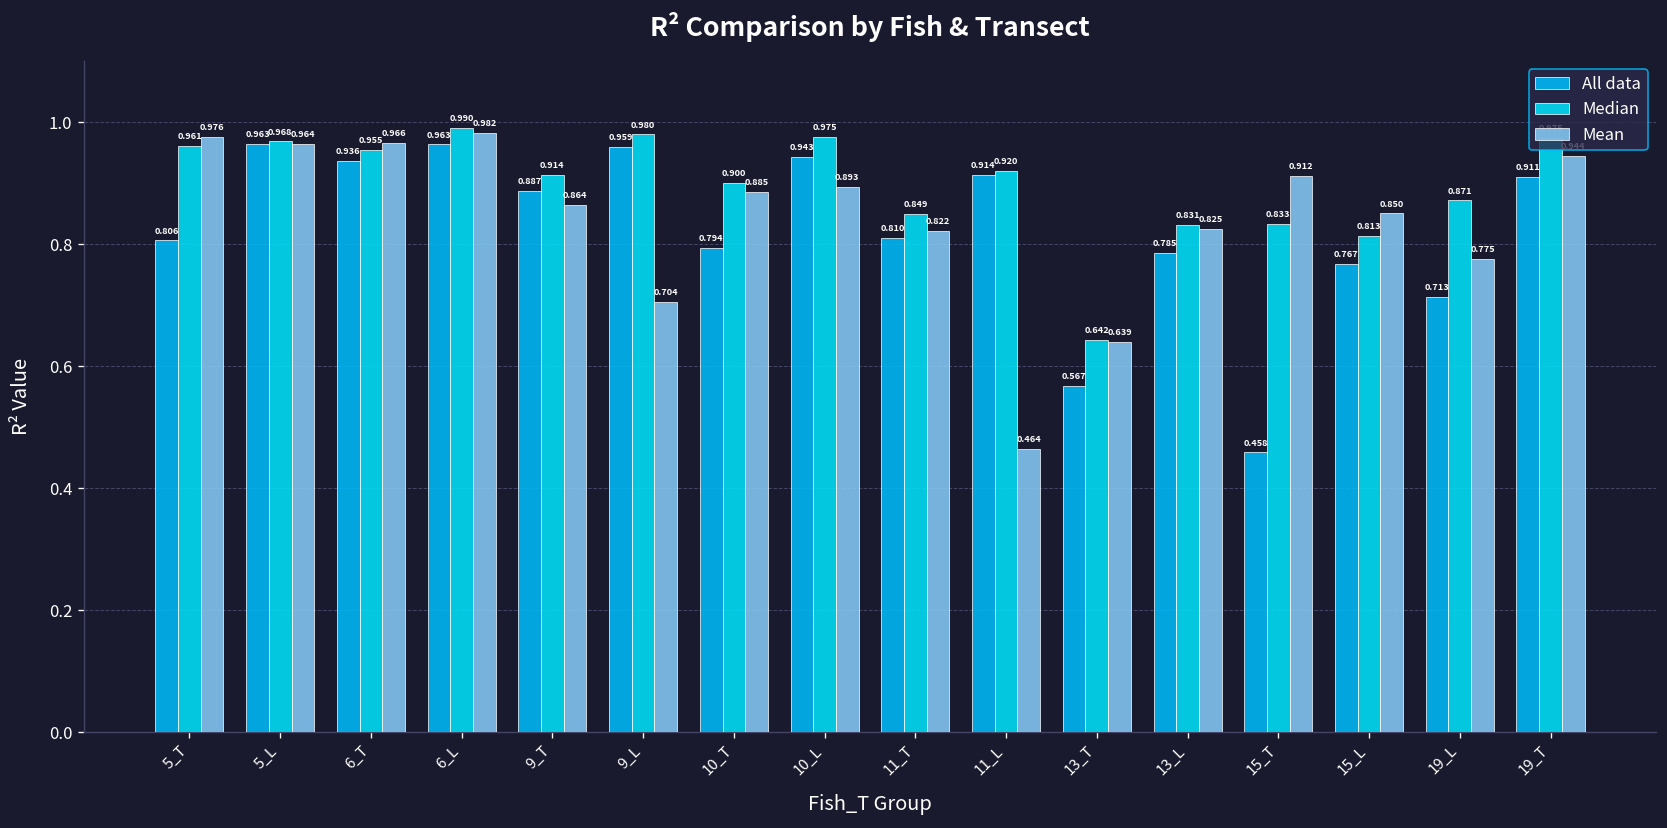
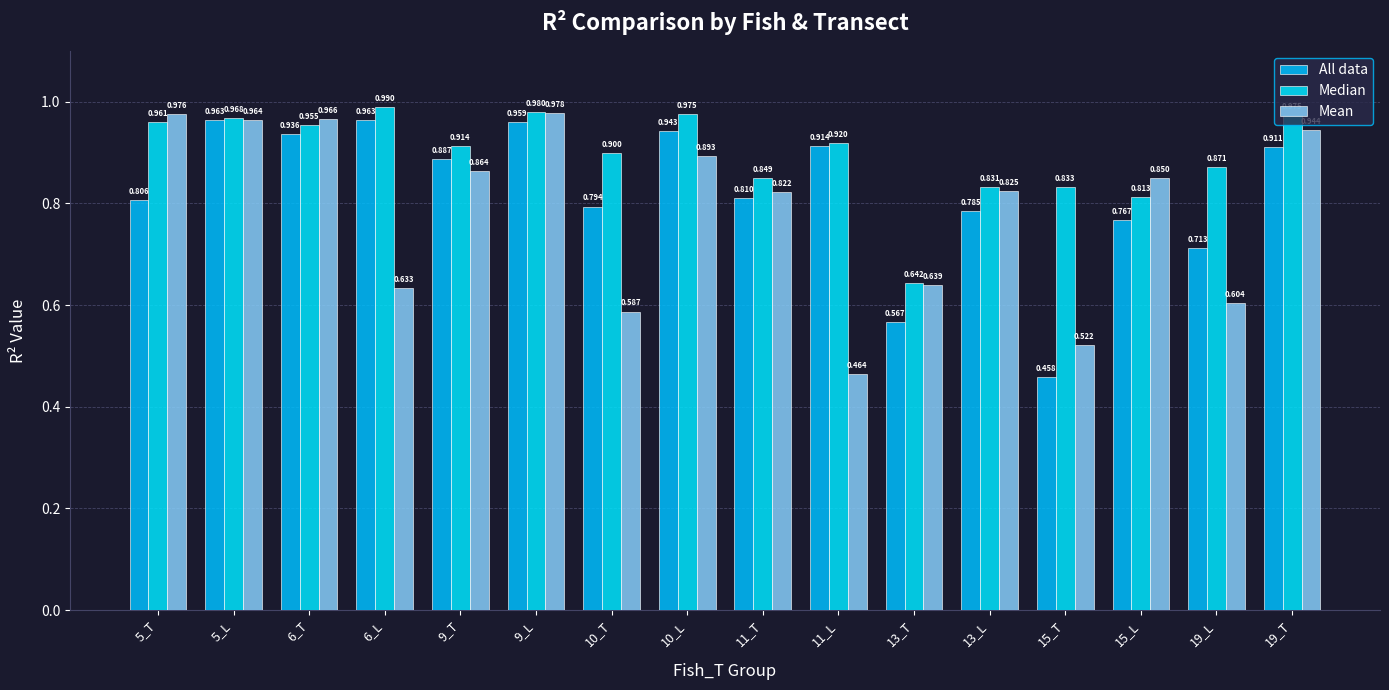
Mean, 6_L: 0.982 -> 0.633
Mean, 9_L: 0.704 -> 0.978
Mean, 10_T: 0.885 -> 0.587
Mean, 15_T: 0.912 -> 0.522
Mean, 19_L: 0.775 -> 0.604
